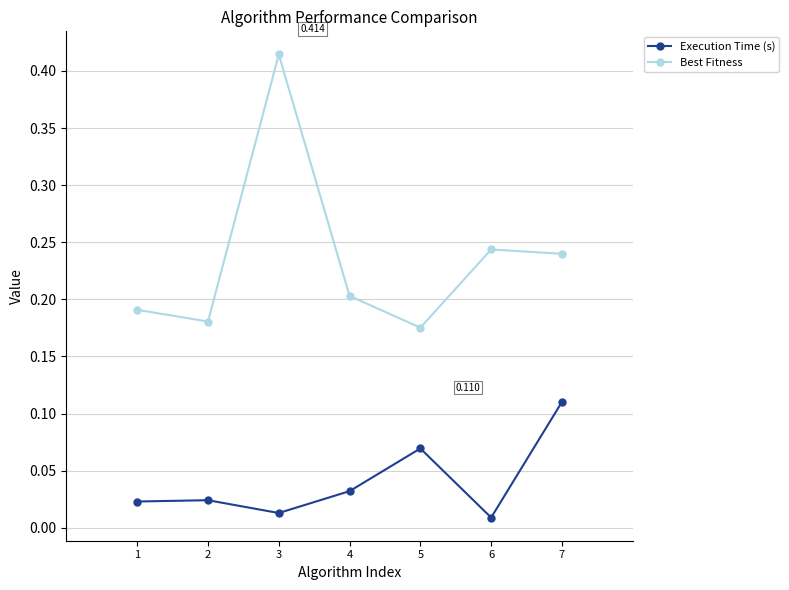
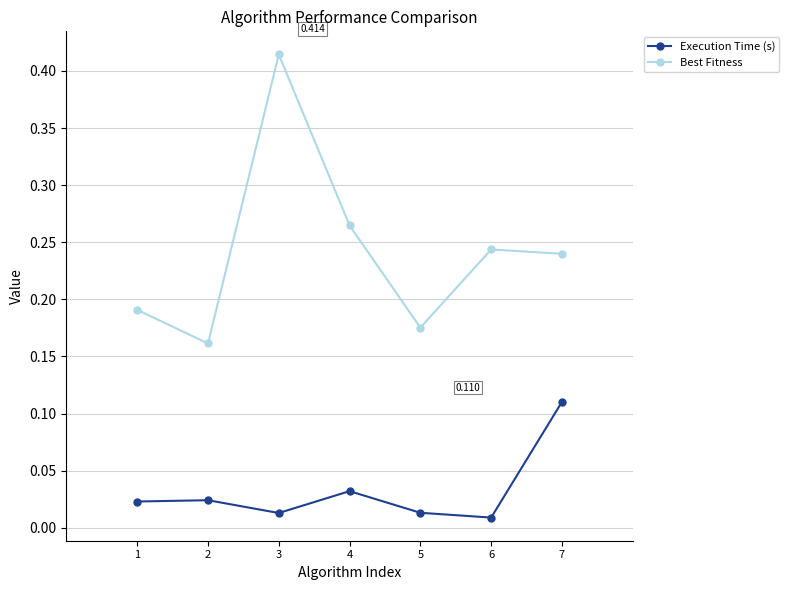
Best Fitness, 2: 0.181 -> 0.161
Best Fitness, 4: 0.203 -> 0.265
Execution Time (s), 5: 0.069 -> 0.013
